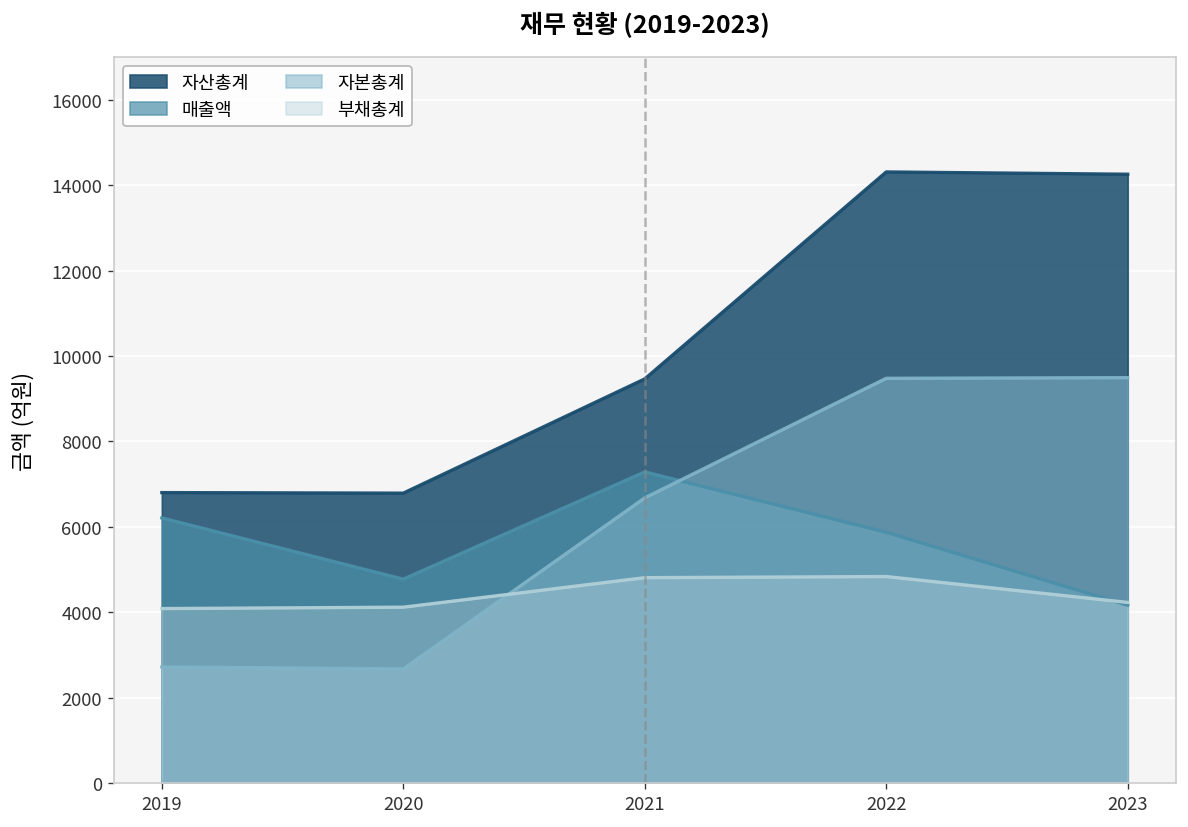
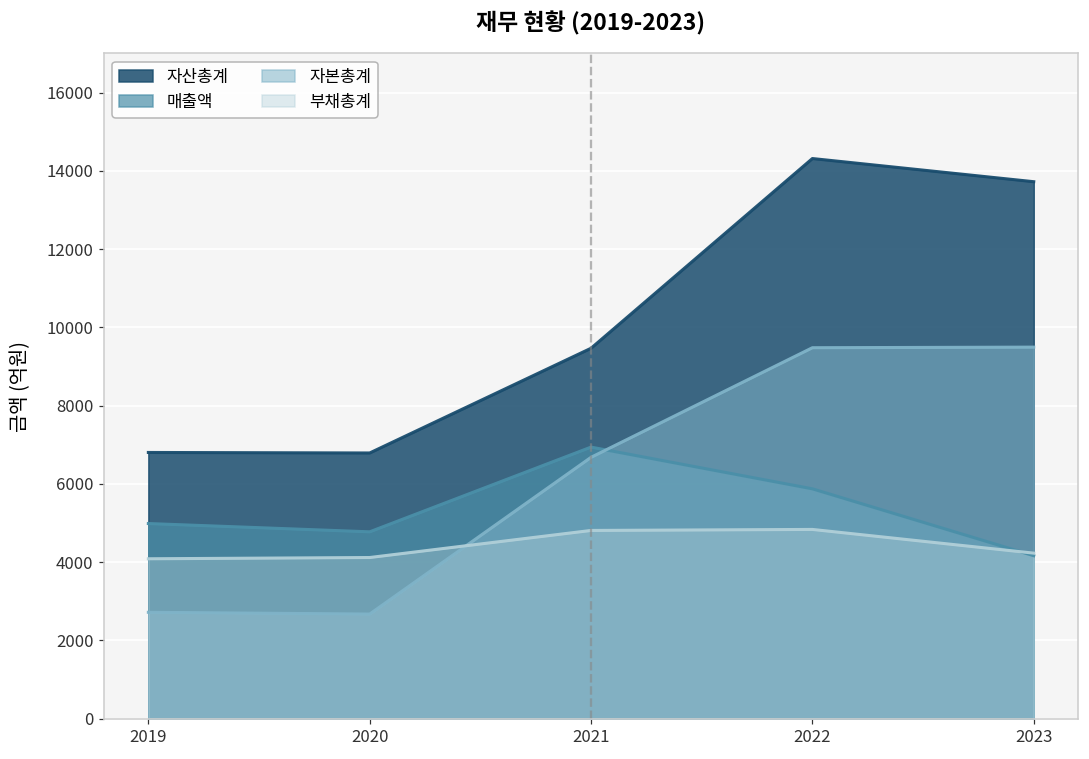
매출액, 2019: 6200 -> 5000
매출액, 2021: 7300 -> 6900
자산총계, 2023: 14300 -> 13700
